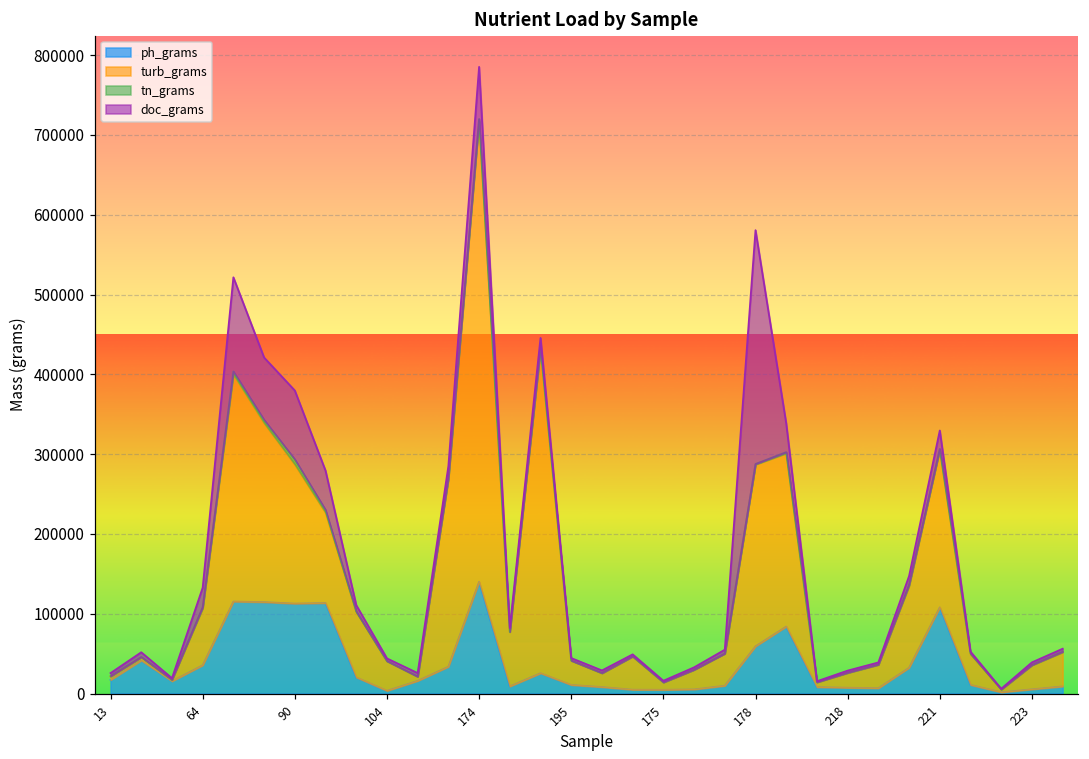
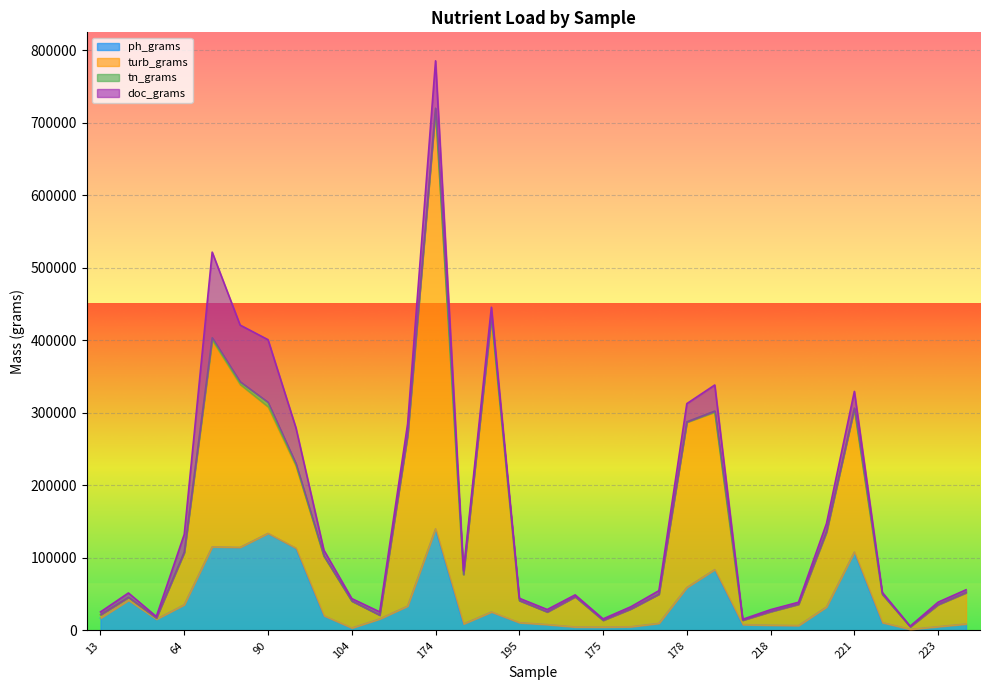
ph_grams, 90: 110000 -> 130000
doc_grams, 178: 290000 -> 30000
